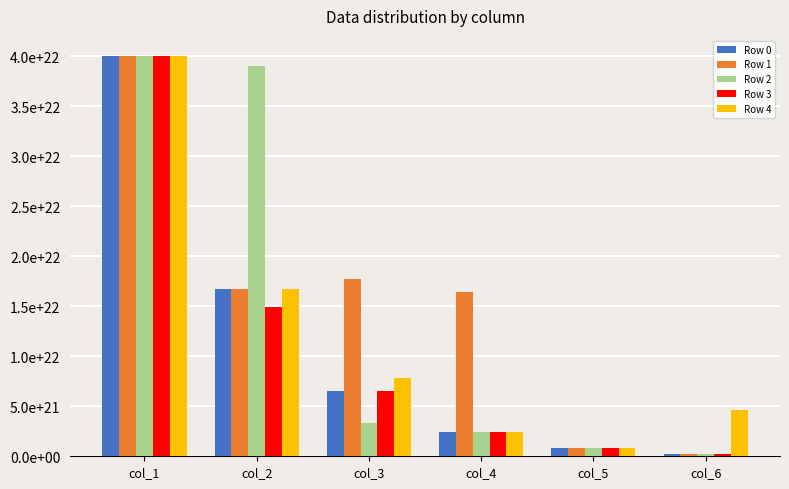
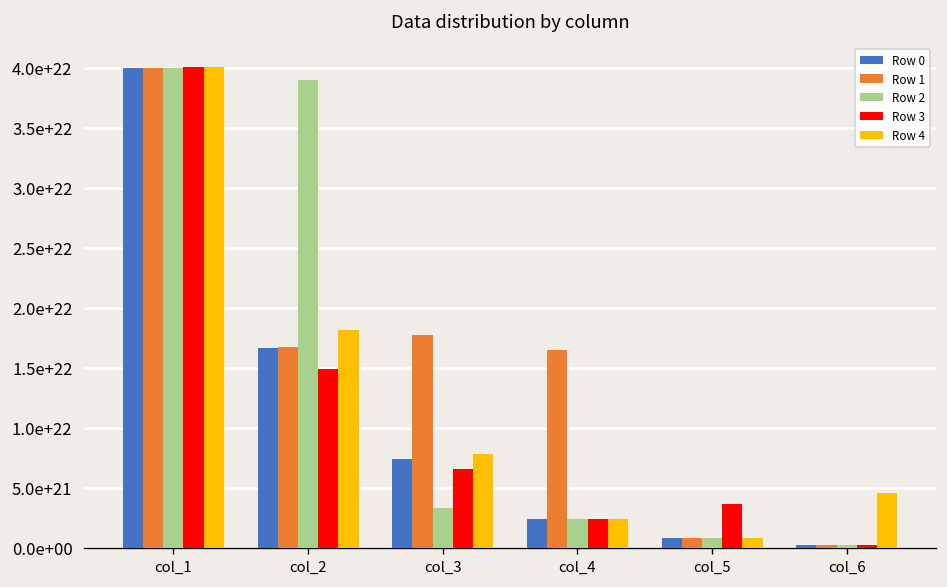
Row 4, col_2: 16700000000000000000000 -> 18100000000000000000000
Row 0, col_3: 6600000000000000000000 -> 7400000000000000000000
Row 3, col_5: 800000000000000000000 -> 3600000000000000000000
